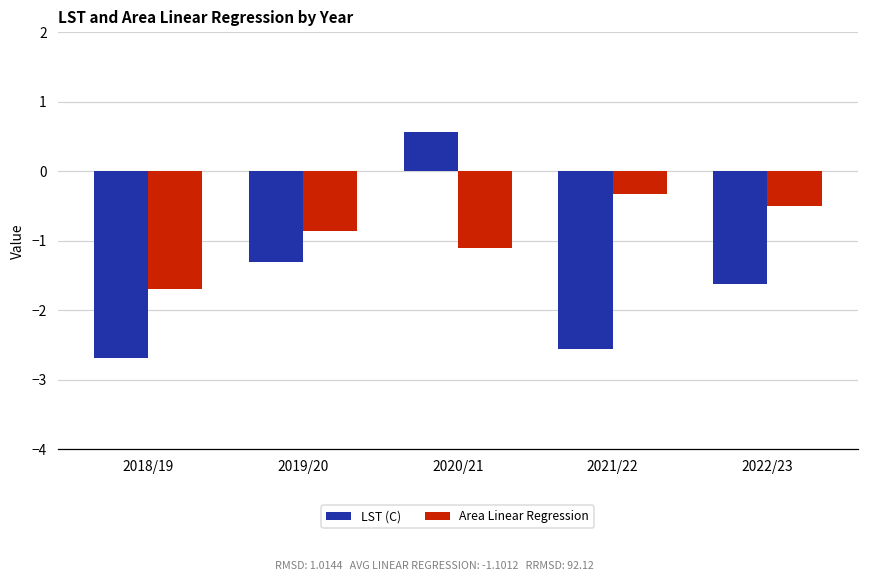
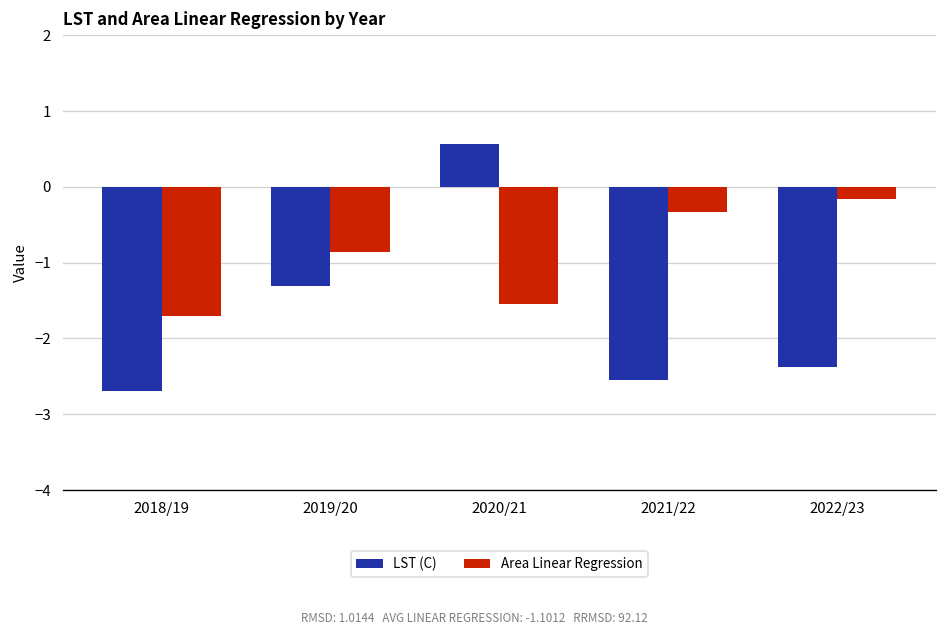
Area Linear Regression, 2020/21: -1.1 -> -1.5
LST (C), 2022/23: -1.6 -> -2.4
Area Linear Regression, 2022/23: -0.5 -> -0.2
